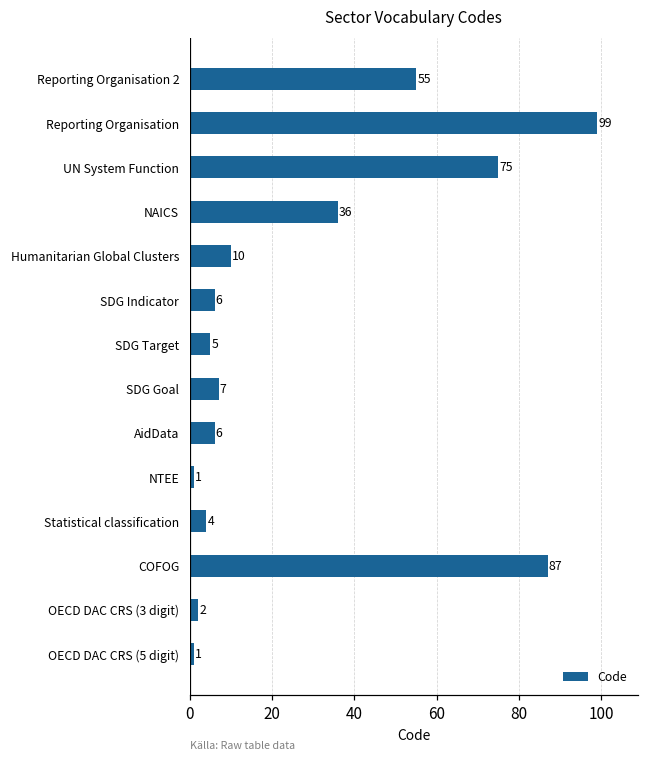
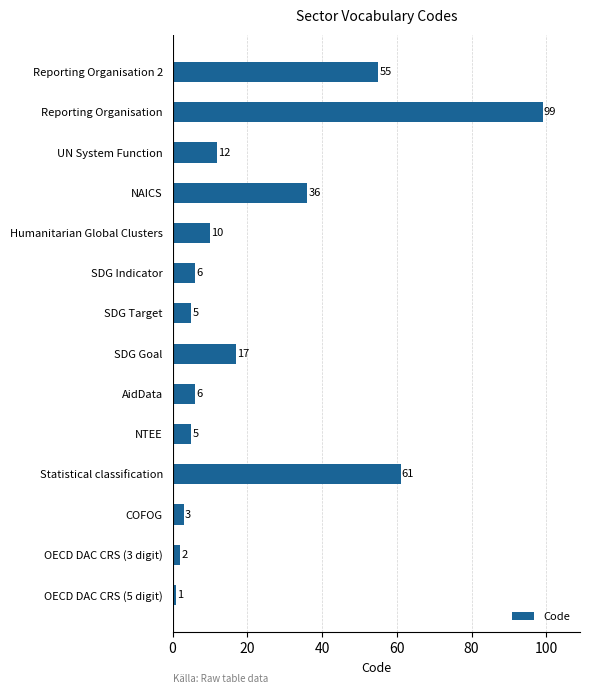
UN System Function: 75 -> 12
SDG Goal: 7 -> 17
NTEE: 1 -> 5
Statistical classification: 4 -> 61
COFOG: 87 -> 3
